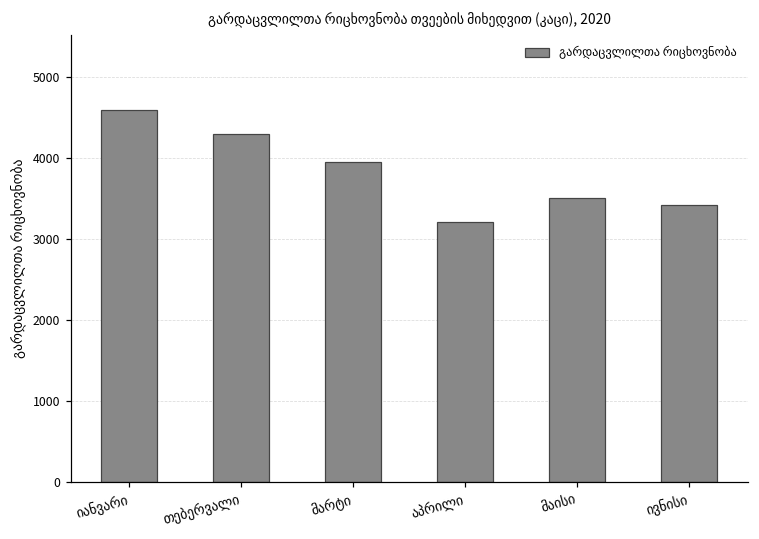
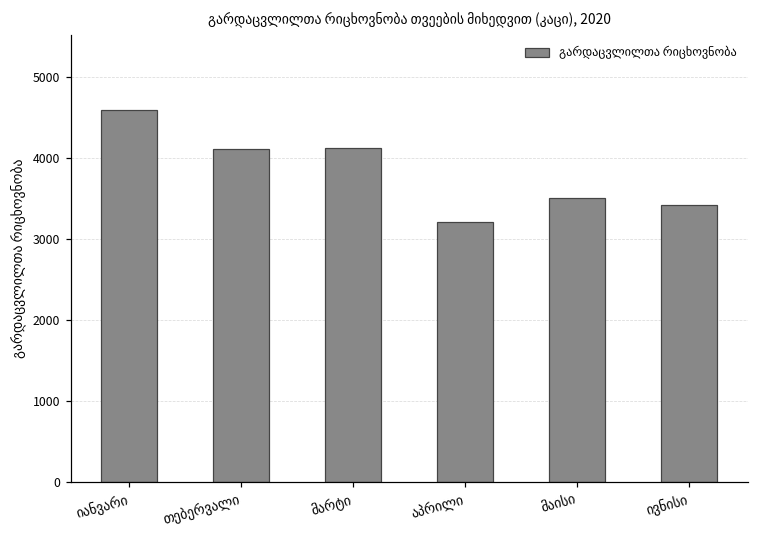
თებერვალი: 4300 -> 4100
მარტი: 4000 -> 4100
